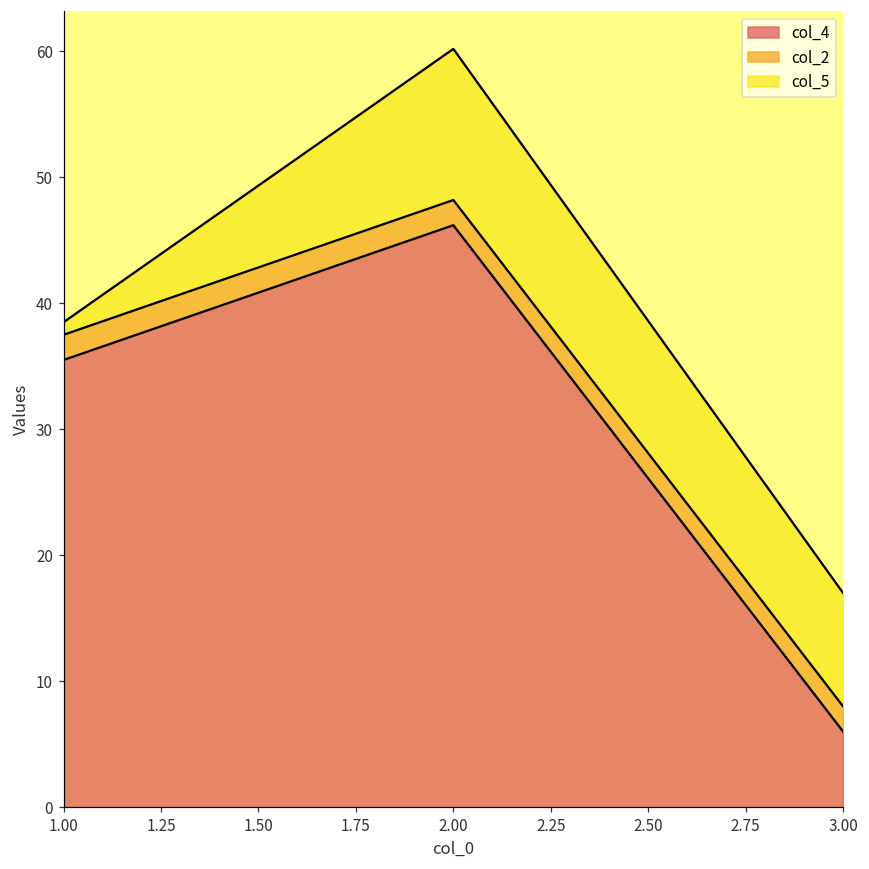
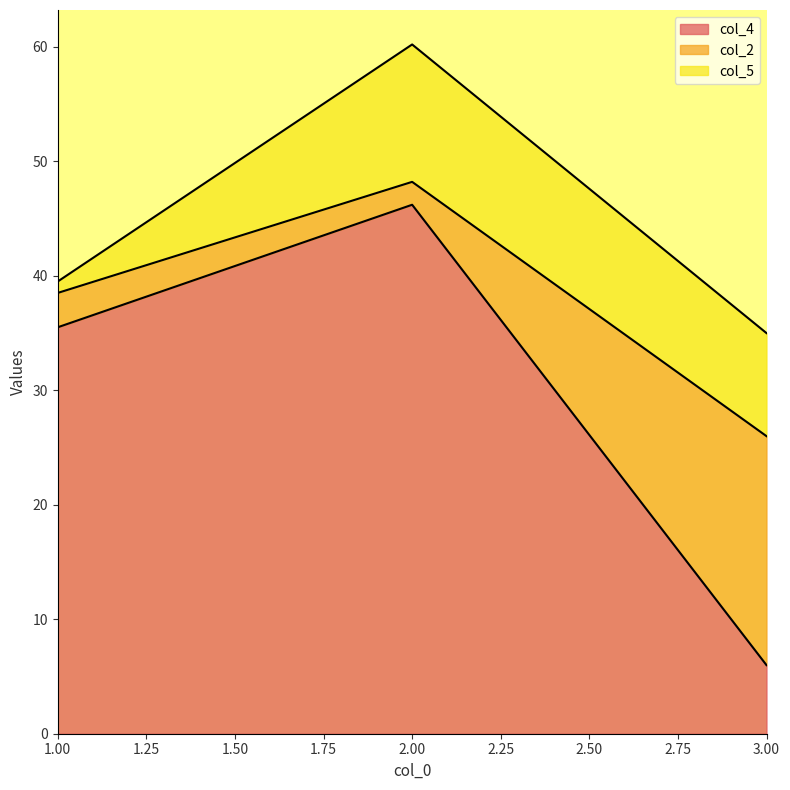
col_2, 1.00: 2 -> 3
col_2, 3.00: 2 -> 20
